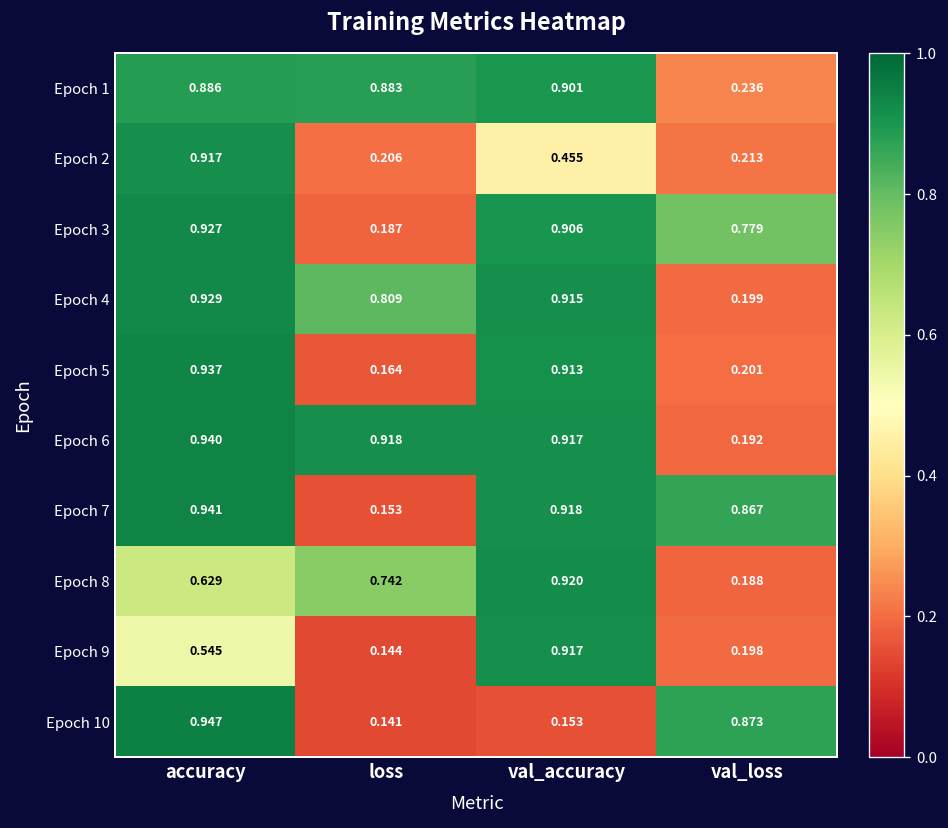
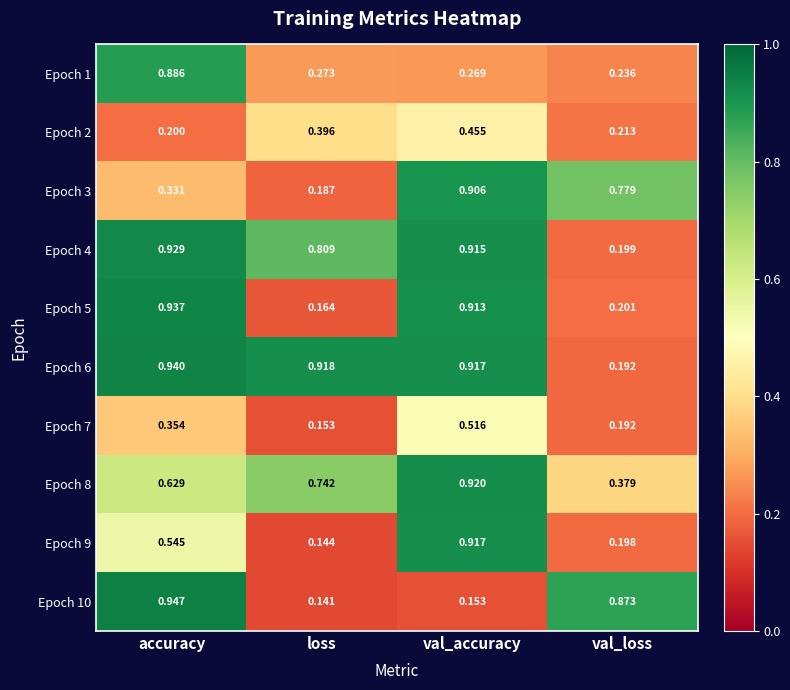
Epoch 1, loss: 0.883 -> 0.273
Epoch 1, val_accuracy: 0.901 -> 0.269
Epoch 2, accuracy: 0.917 -> 0.200
Epoch 2, loss: 0.206 -> 0.396
Epoch 3, accuracy: 0.927 -> 0.331
Epoch 7, accuracy: 0.941 -> 0.354
Epoch 7, val_accuracy: 0.918 -> 0.516
Epoch 7, val_loss: 0.867 -> 0.192
Epoch 8, val_loss: 0.188 -> 0.379
